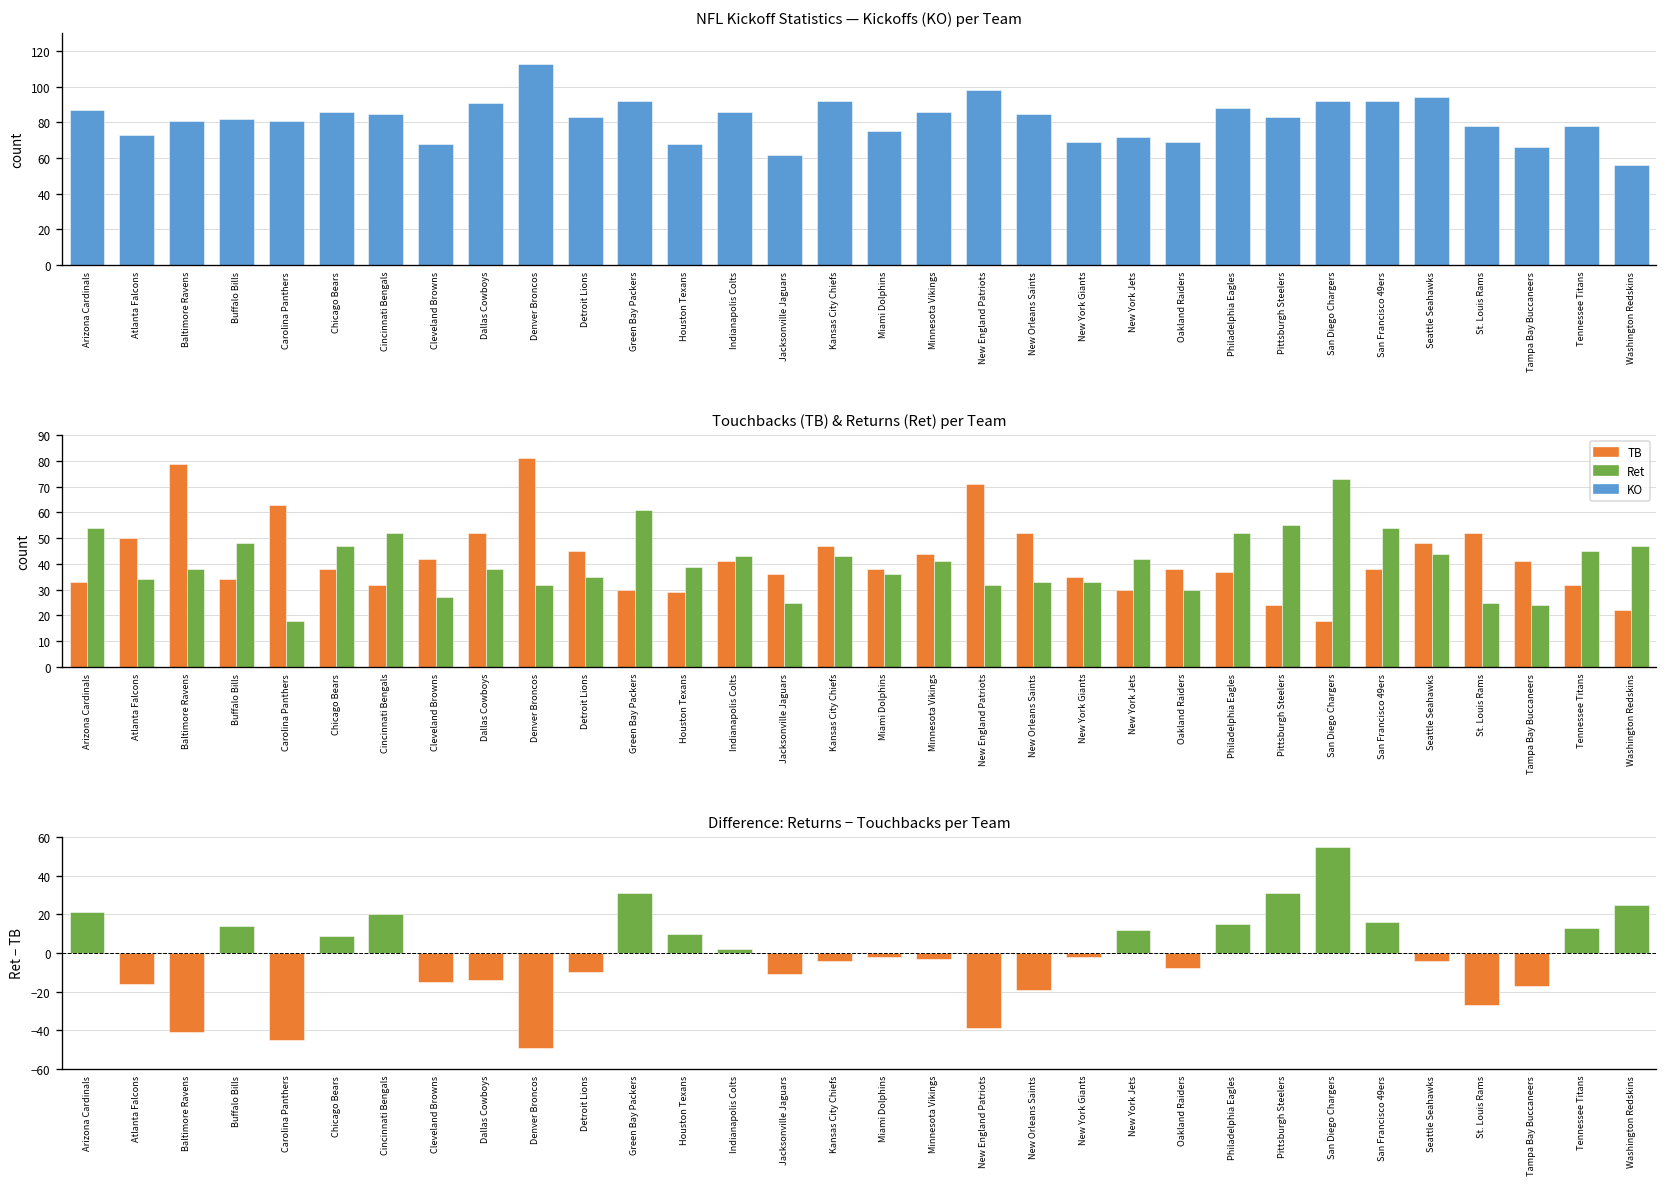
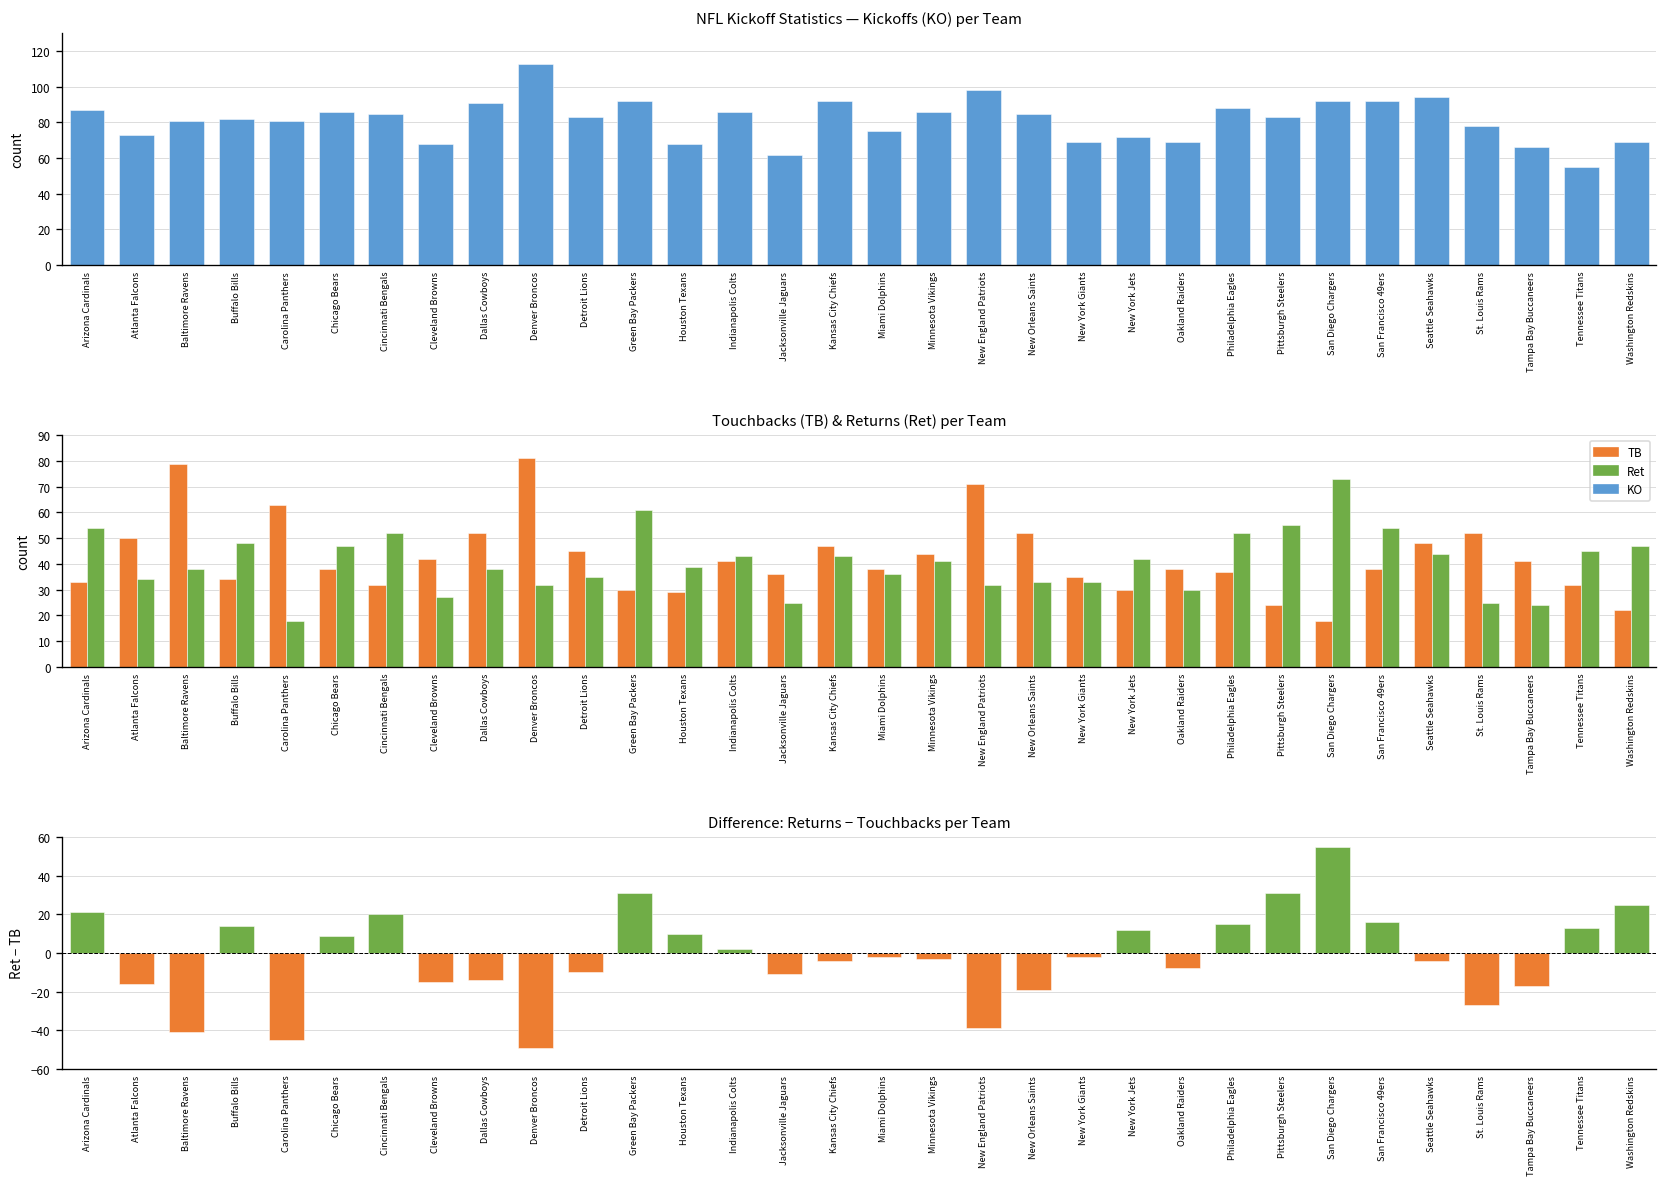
NFL Kickoff Statistics — Kickoffs (KO) per Team, Tennessee Titans: 78 -> 55
NFL Kickoff Statistics — Kickoffs (KO) per Team, Washington Redskins: 56 -> 69
